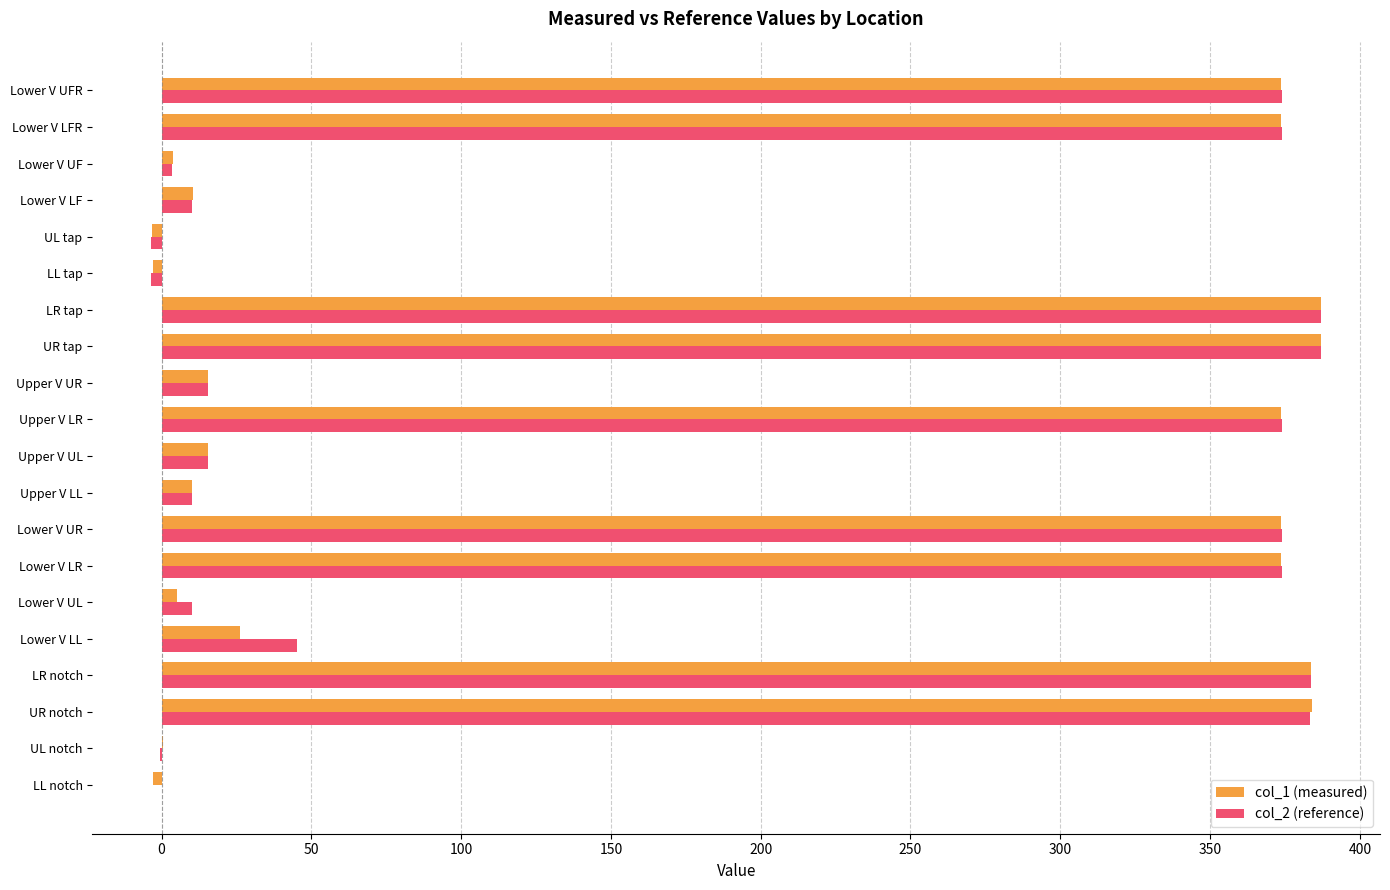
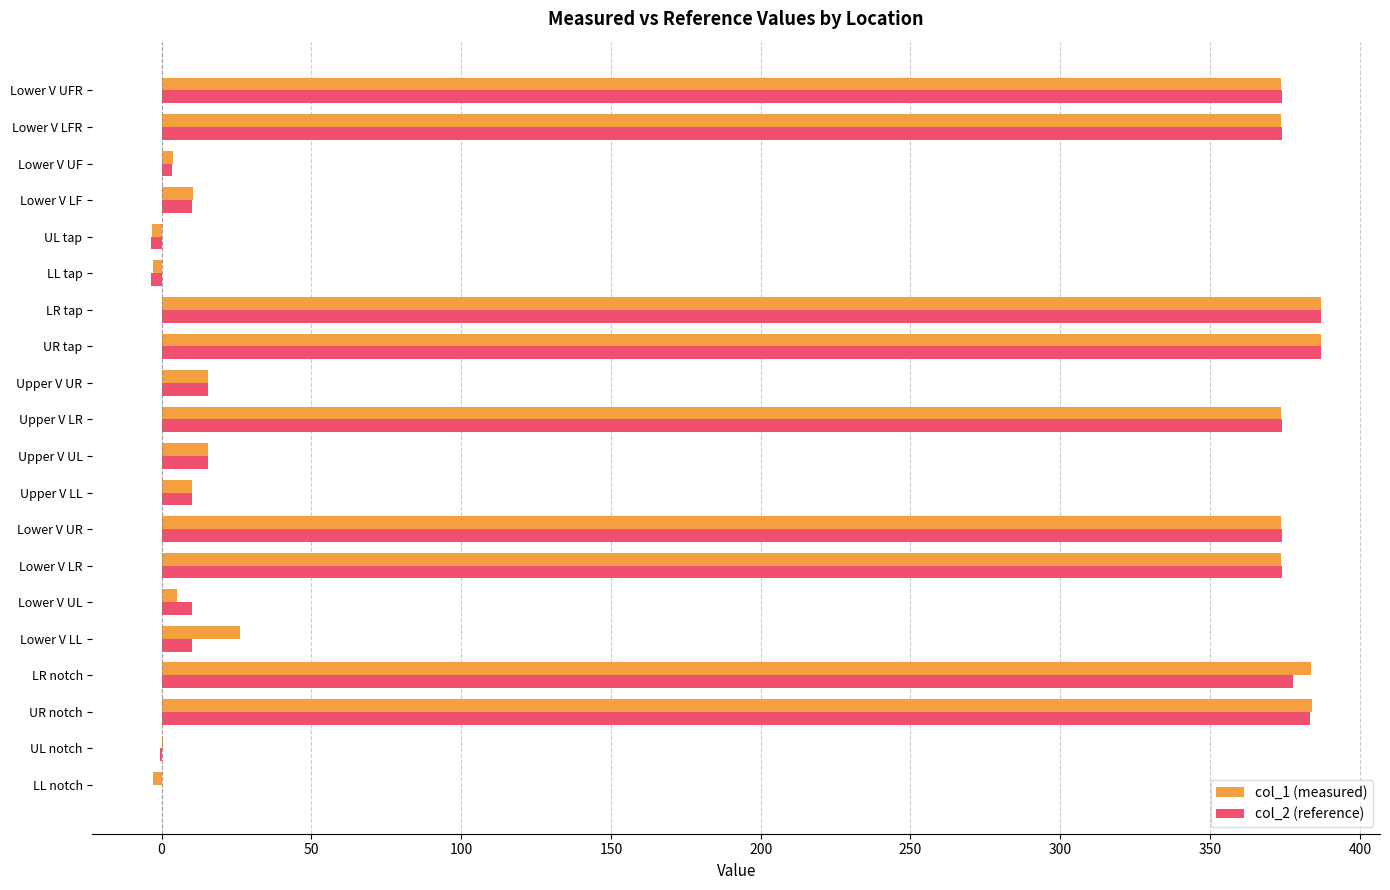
col_2 (reference), Lower V LL: 45 -> 10
col_2 (reference), LR notch: 384 -> 378
